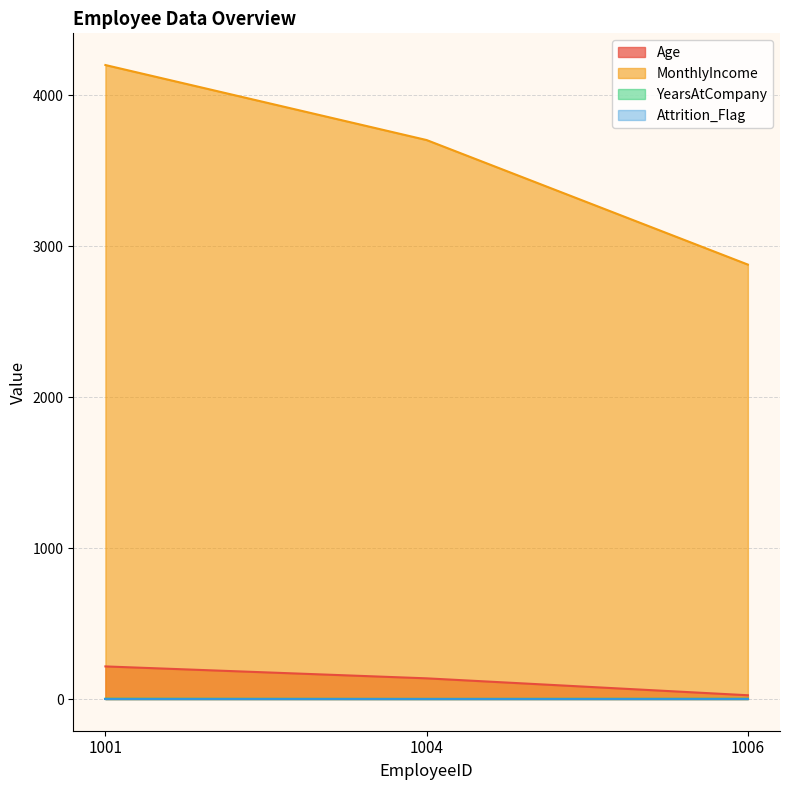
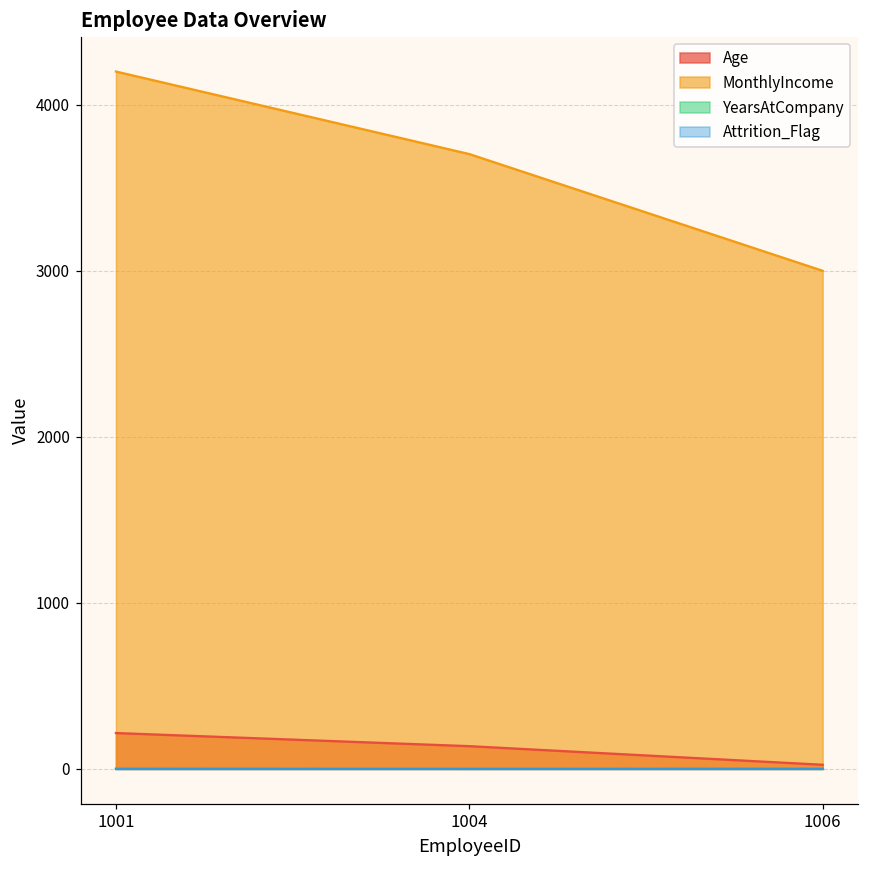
MonthlyIncome, 1006: 2880 -> 3000
